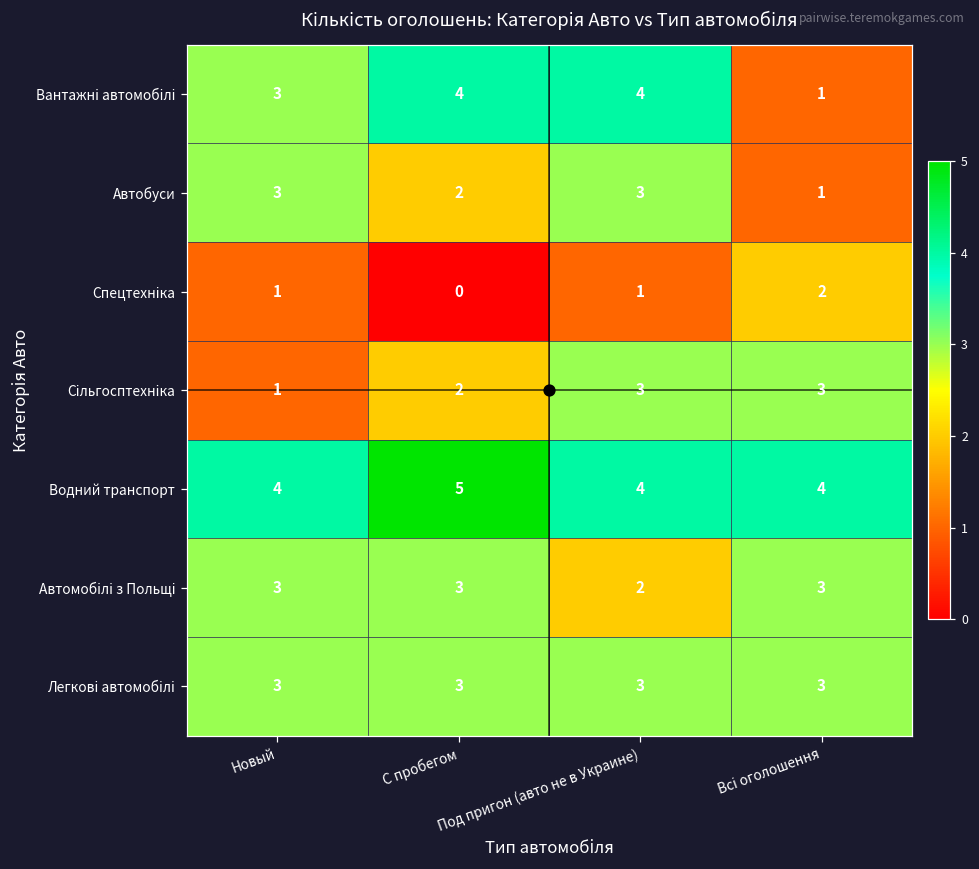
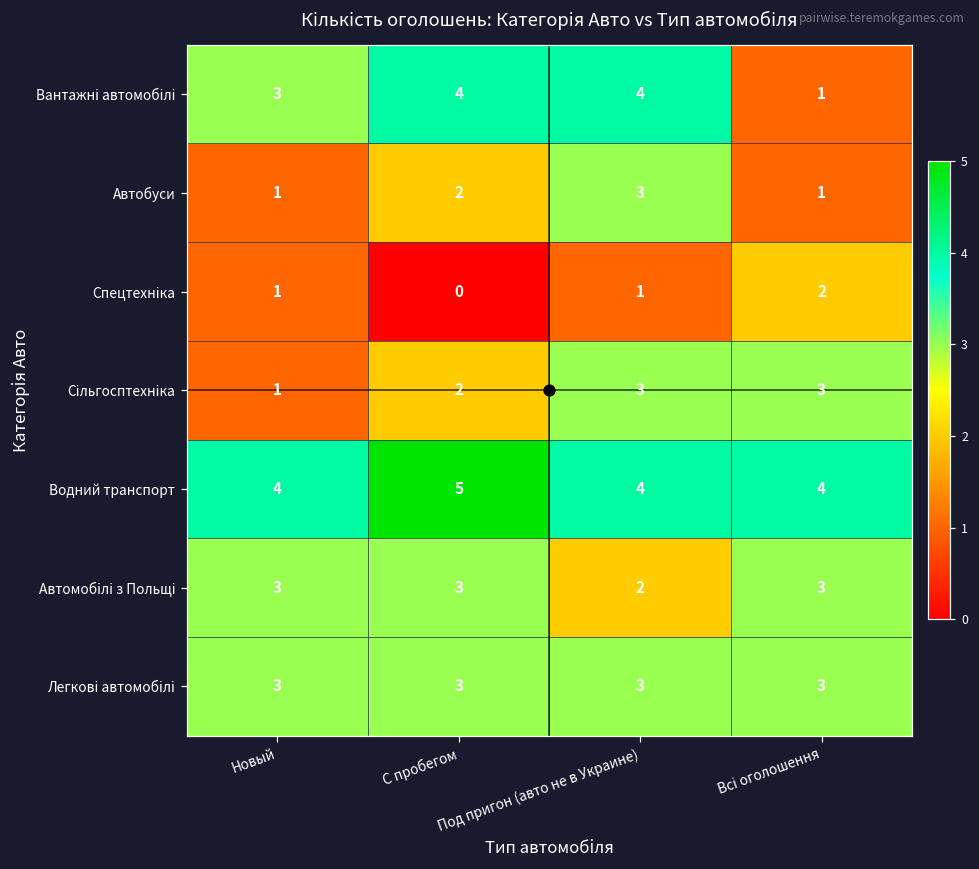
Автобуси, Новый: 3 -> 1
